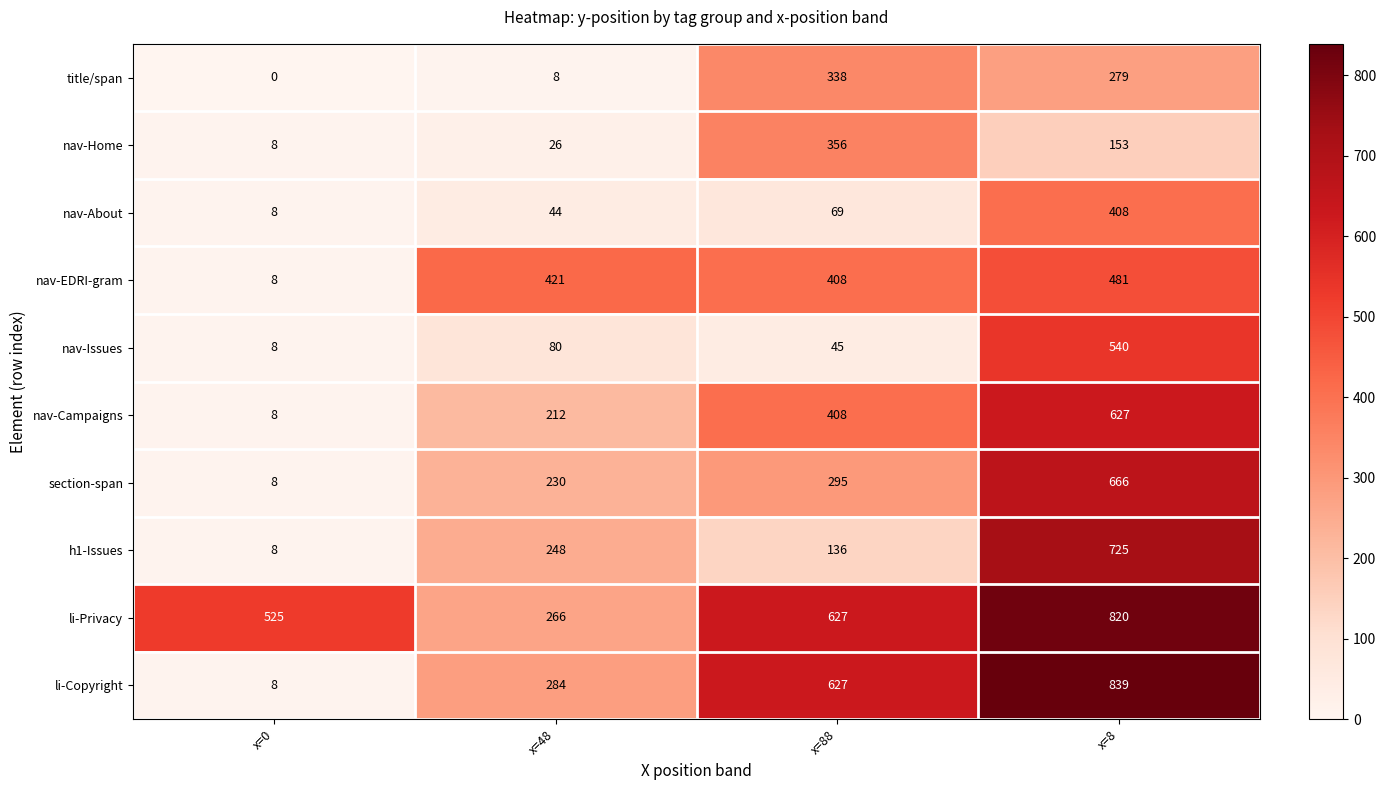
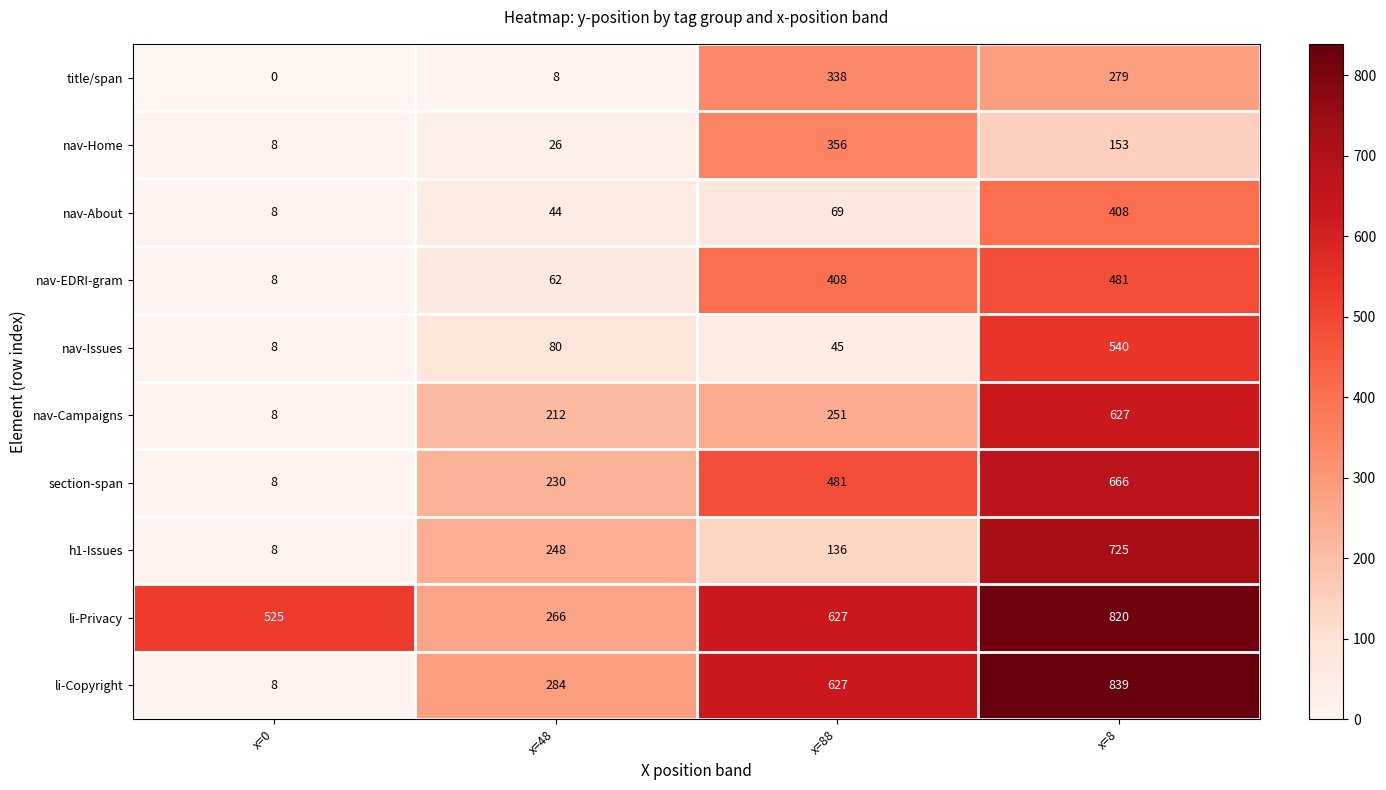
nav-EDRI-gram, x=48: 421 -> 62
nav-Campaigns, x=88: 408 -> 251
section-span, x=88: 295 -> 481
